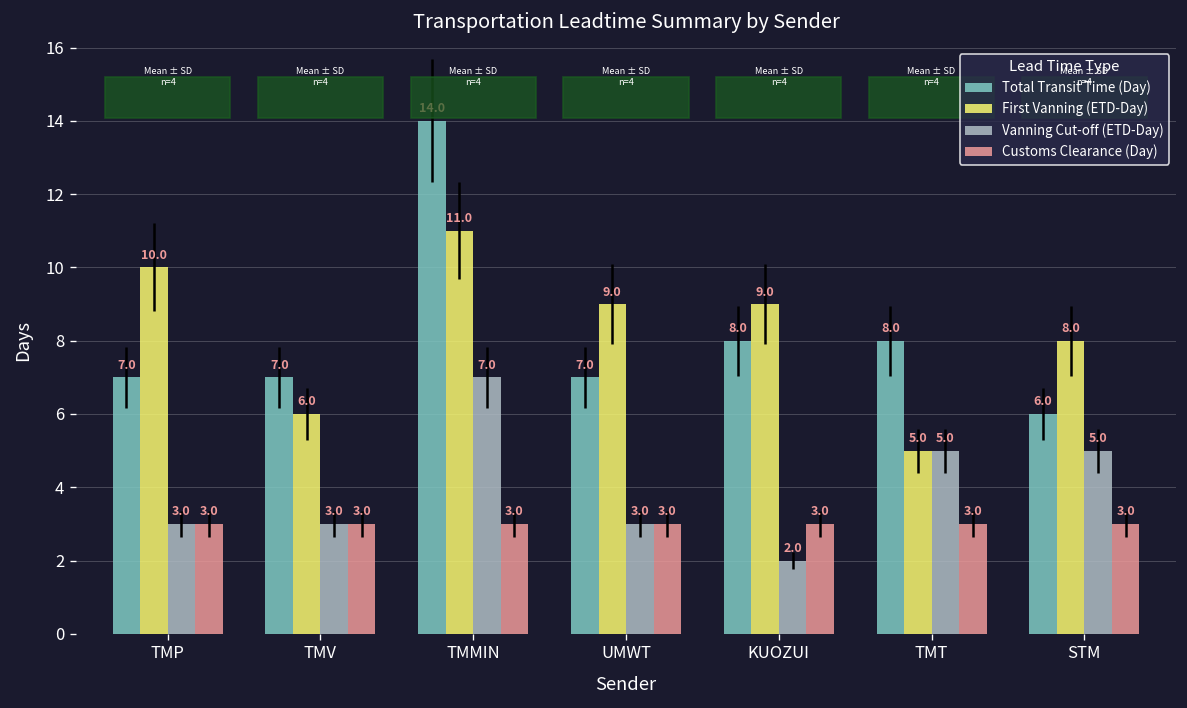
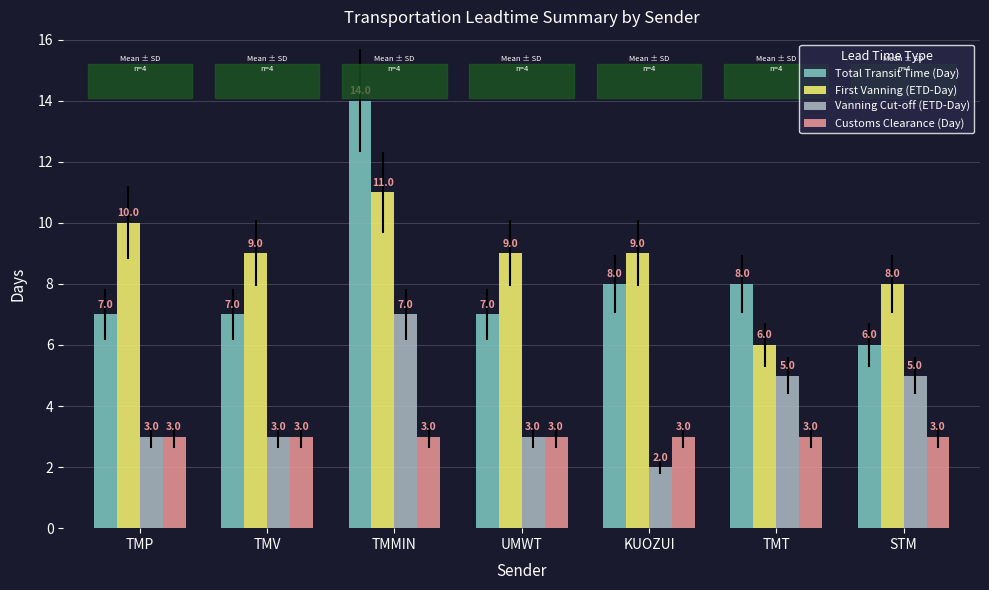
First Vanning (ETD-Day), TMV: 6.0 -> 9.0
First Vanning (ETD-Day), TMT: 5.0 -> 6.0
